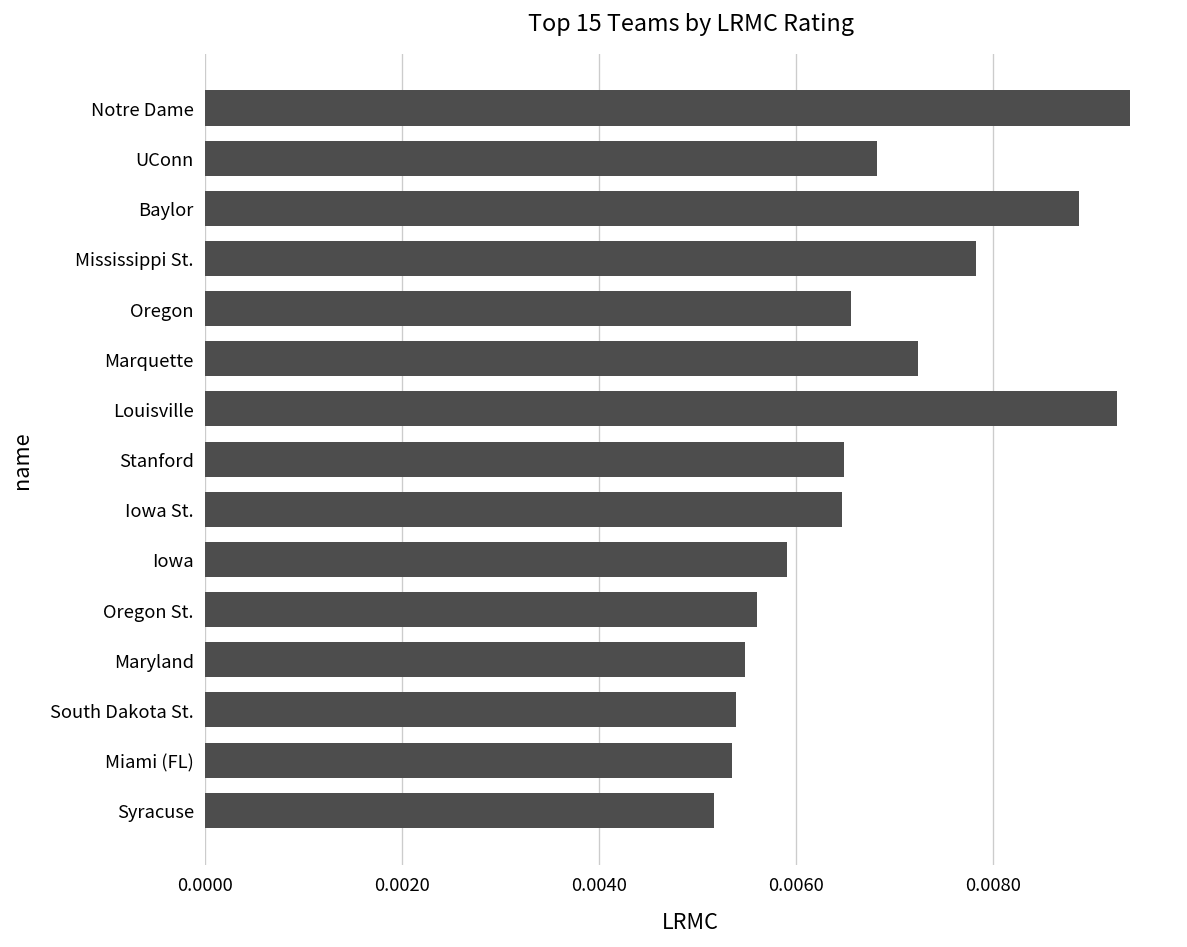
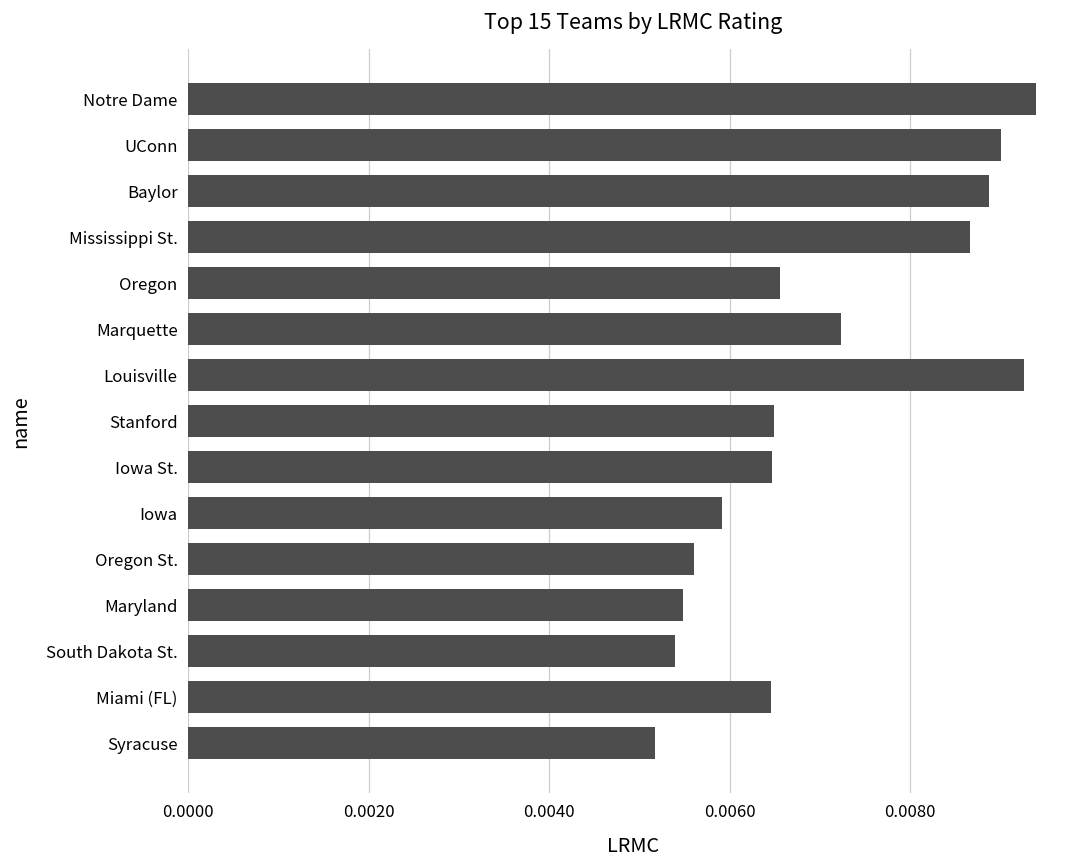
UConn: 0.0068 -> 0.0090
Mississippi St.: 0.0078 -> 0.0087
Miami (FL): 0.0053 -> 0.0065
